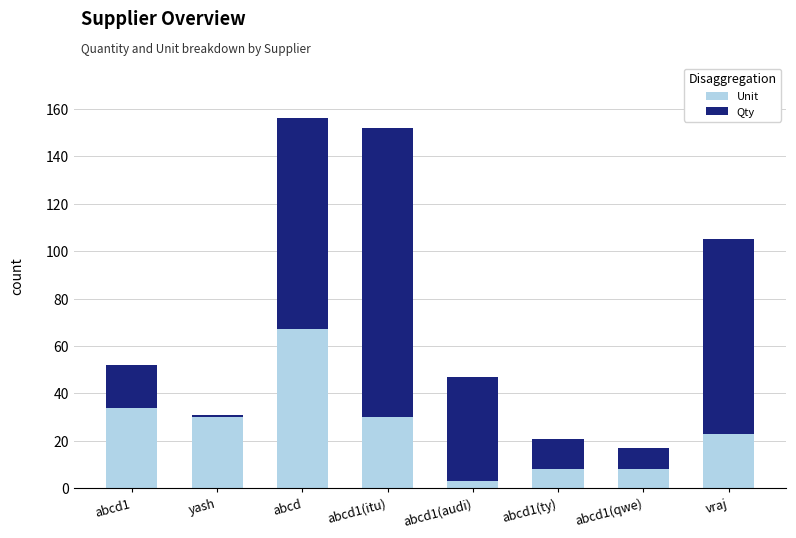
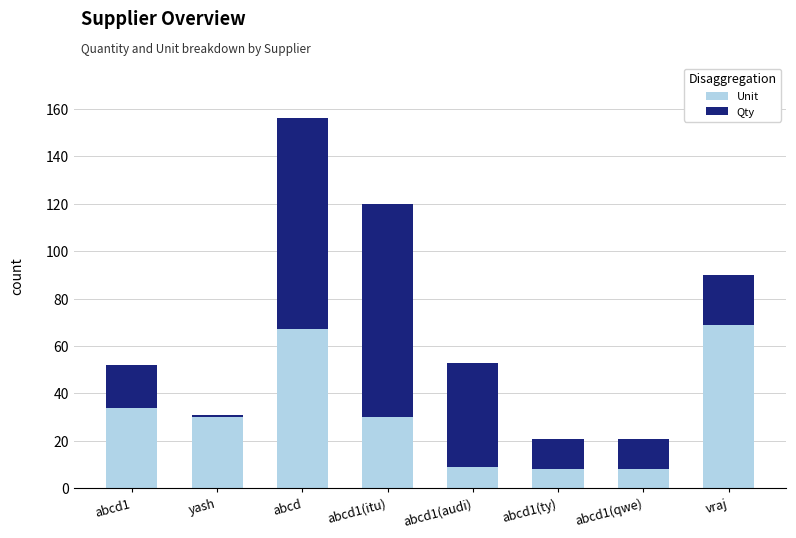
Qty, abcd1(itu): 122 -> 90
Unit, abcd1(audi): 3 -> 9
Qty, abcd1(qwe): 9 -> 13
Unit, vraj: 23 -> 69
Qty, vraj: 82 -> 21
